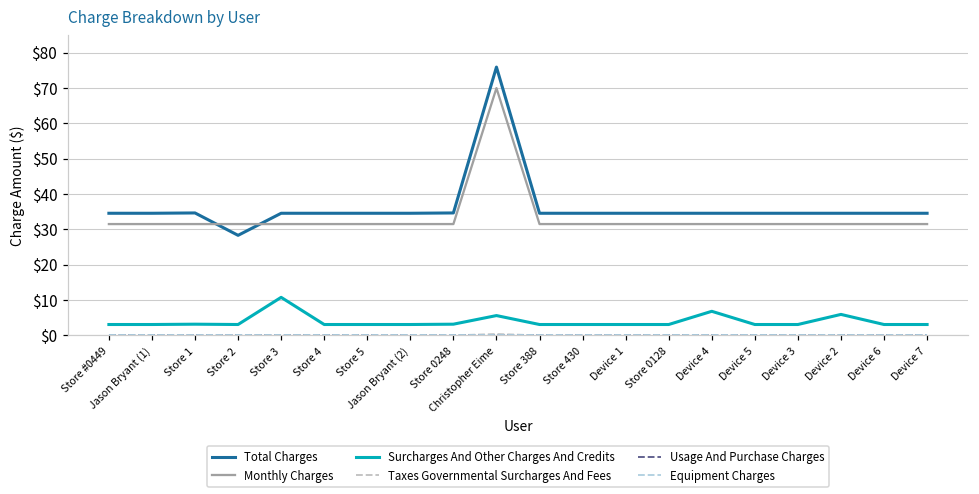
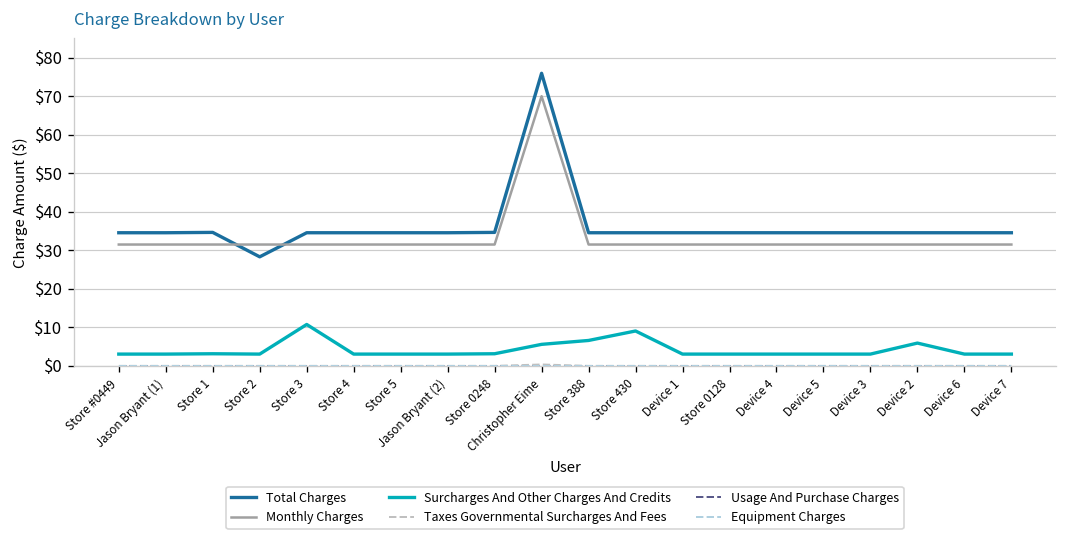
Surcharges And Other Charges And Credits, Store 388: $3 -> $7
Surcharges And Other Charges And Credits, Store 430: $3 -> $9
Surcharges And Other Charges And Credits, Device 4: $7 -> $3
